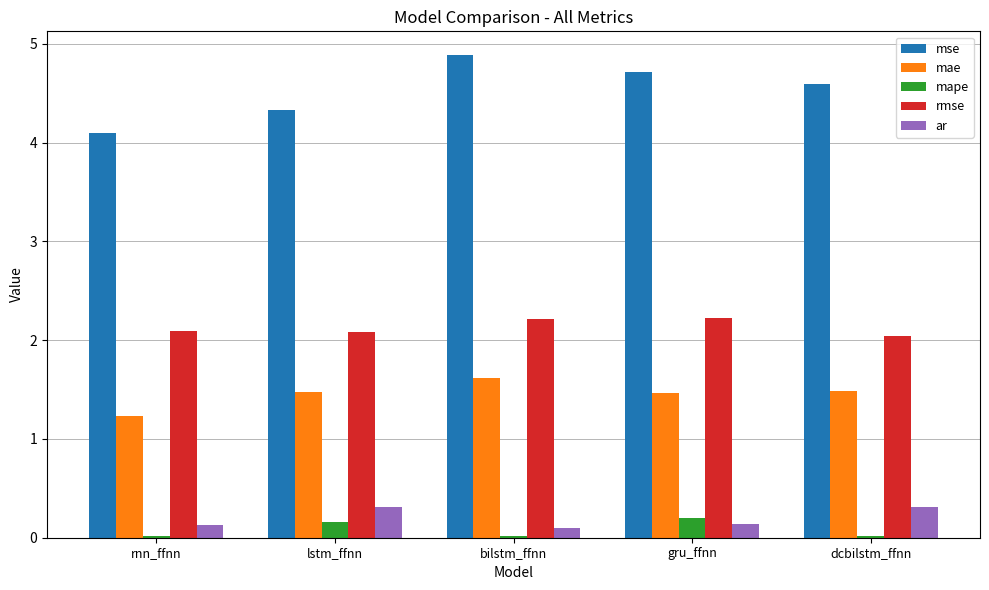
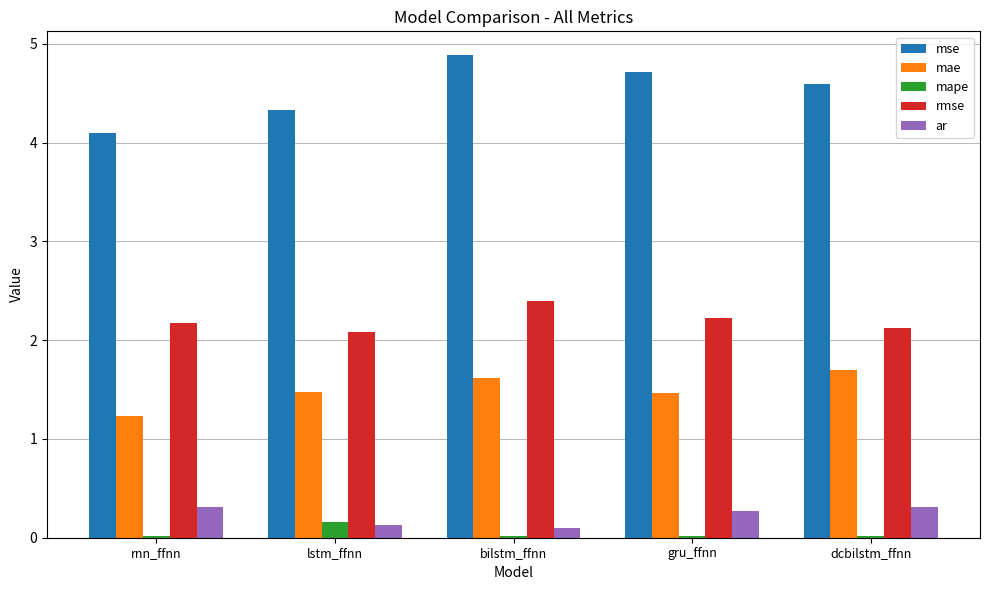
rmse, rnn_ffnn: 2.1 -> 2.2
ar, rnn_ffnn: 0.1 -> 0.3
ar, lstm_ffnn: 0.3 -> 0.1
rmse, bilstm_ffnn: 2.2 -> 2.4
mape, gru_ffnn: 0.2 -> 0.0
ar, gru_ffnn: 0.1 -> 0.3
mae, dcbilstm_ffnn: 1.5 -> 1.7
rmse, dcbilstm_ffnn: 2.0 -> 2.1
